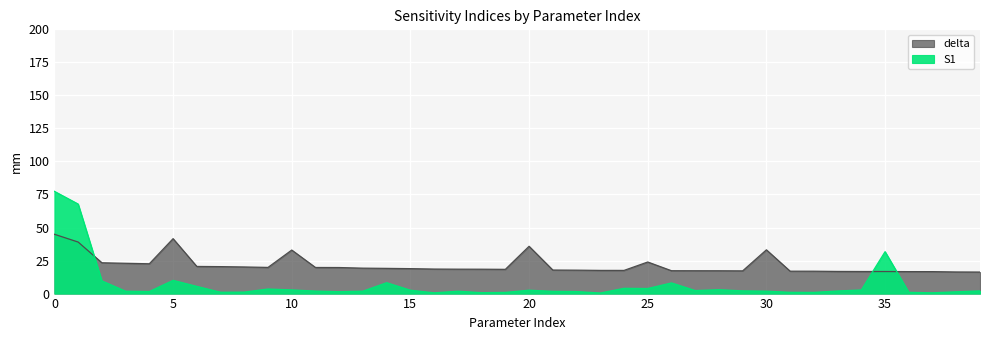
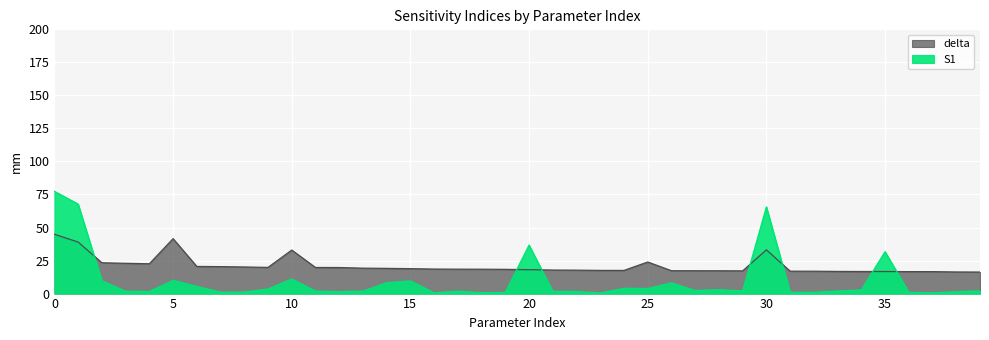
S1, 10: 3 -> 11
S1, 15: 3 -> 10
delta, 20: 36 -> 18
S1, 20: 3 -> 37
S1, 30: 2 -> 66
